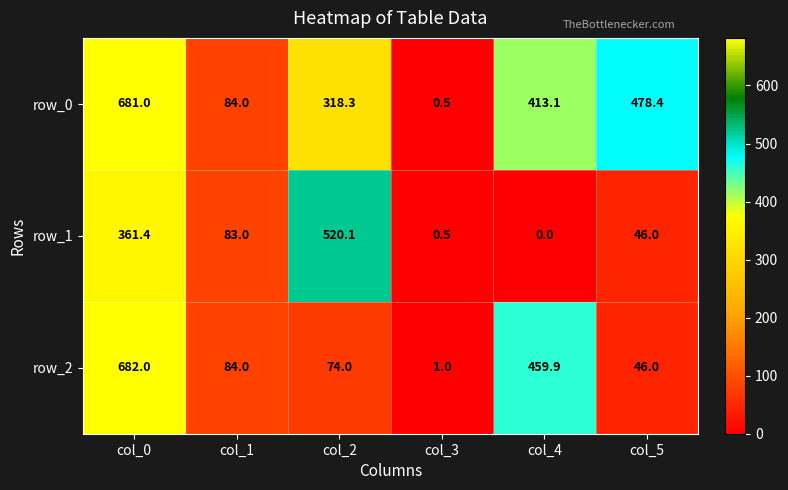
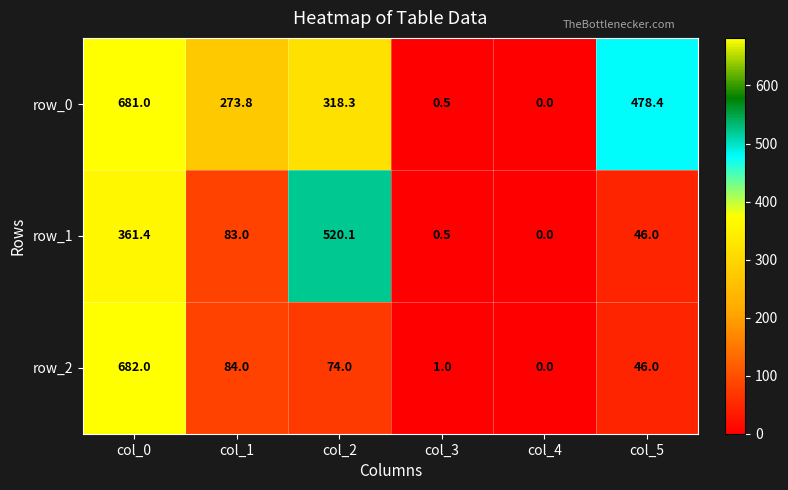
row_0, col_1: 84.0 -> 273.8
row_0, col_4: 413.1 -> 0.0
row_2, col_4: 459.9 -> 0.0
